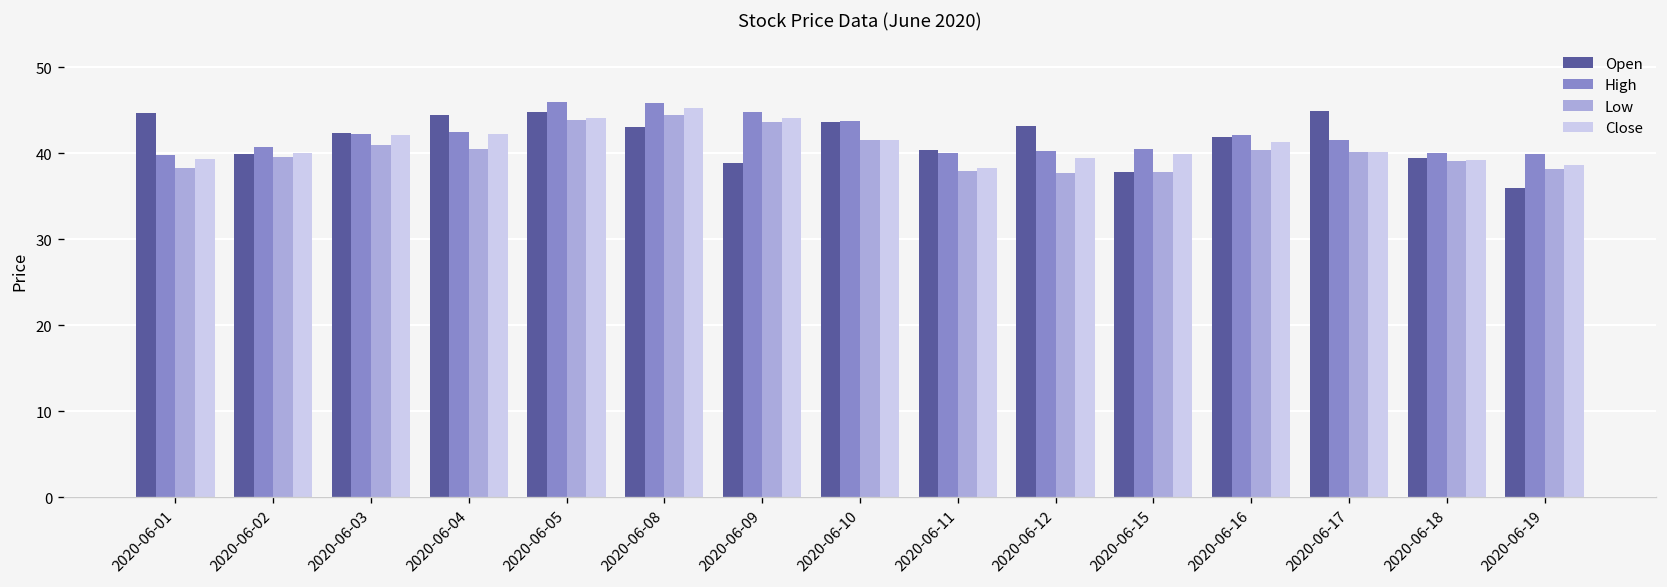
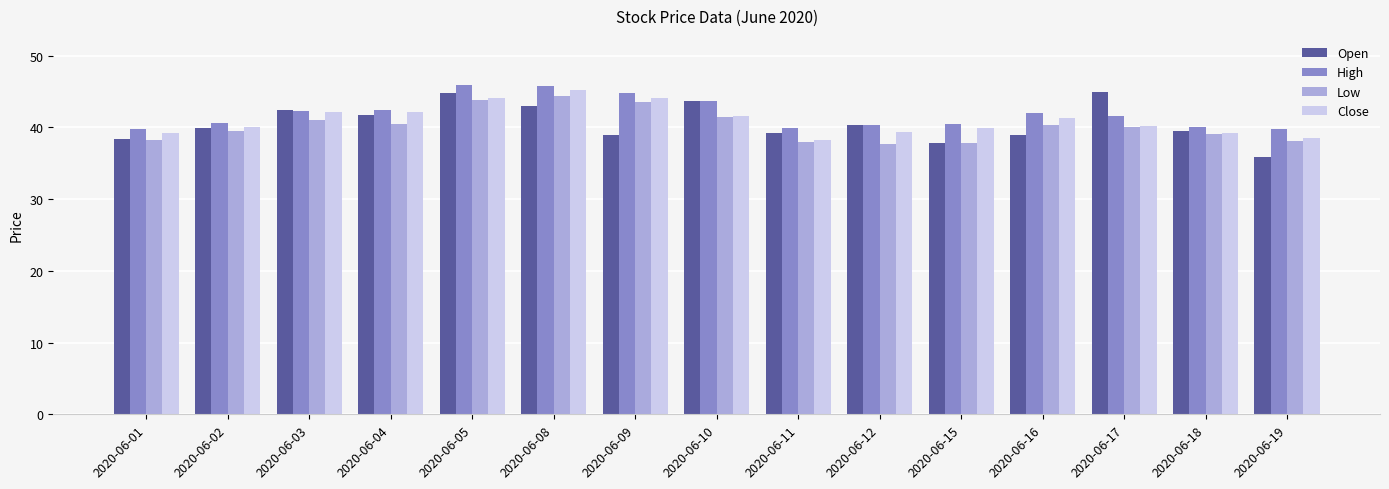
Open, 2020-06-01: 45 -> 38
Open, 2020-06-04: 44 -> 42
Open, 2020-06-11: 40 -> 39
Open, 2020-06-12: 43 -> 40
Open, 2020-06-16: 42 -> 39
